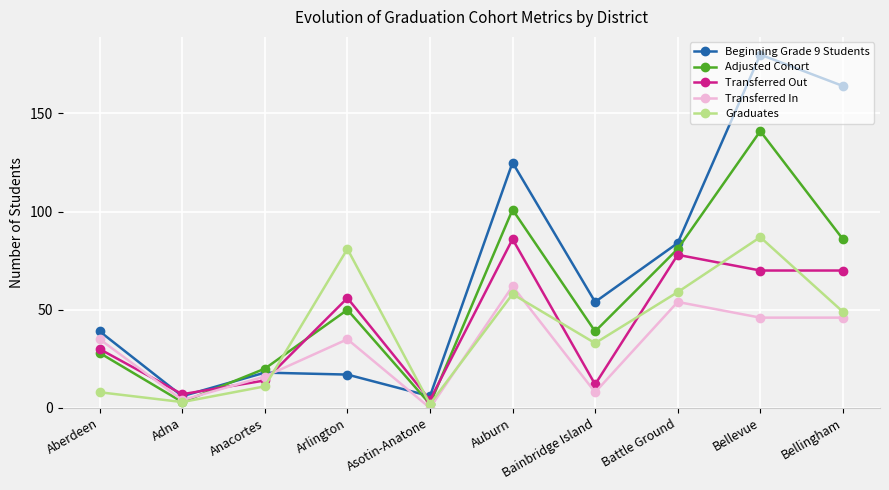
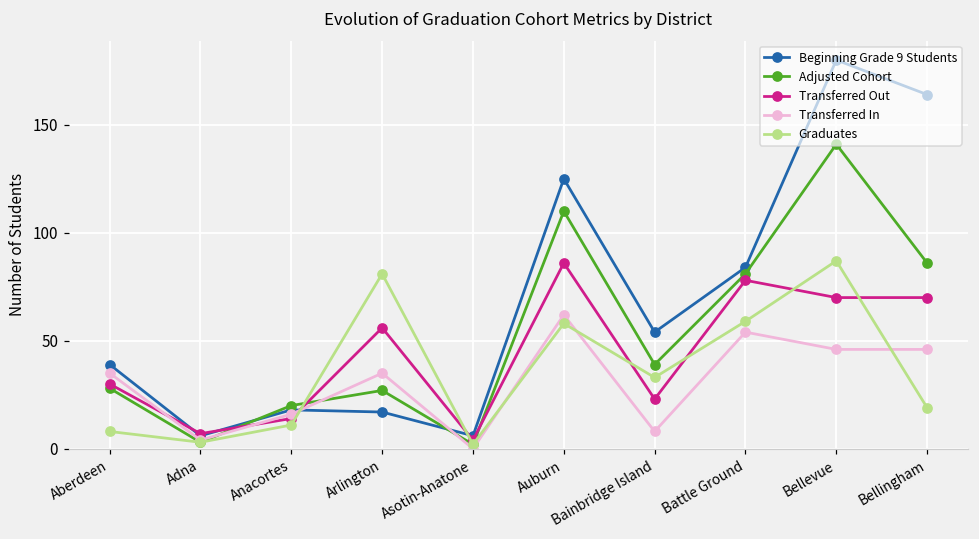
Adjusted Cohort, Arlington: 50 -> 27
Adjusted Cohort, Auburn: 101 -> 110
Transferred Out, Bainbridge Island: 12 -> 23
Graduates, Bellingham: 49 -> 19
